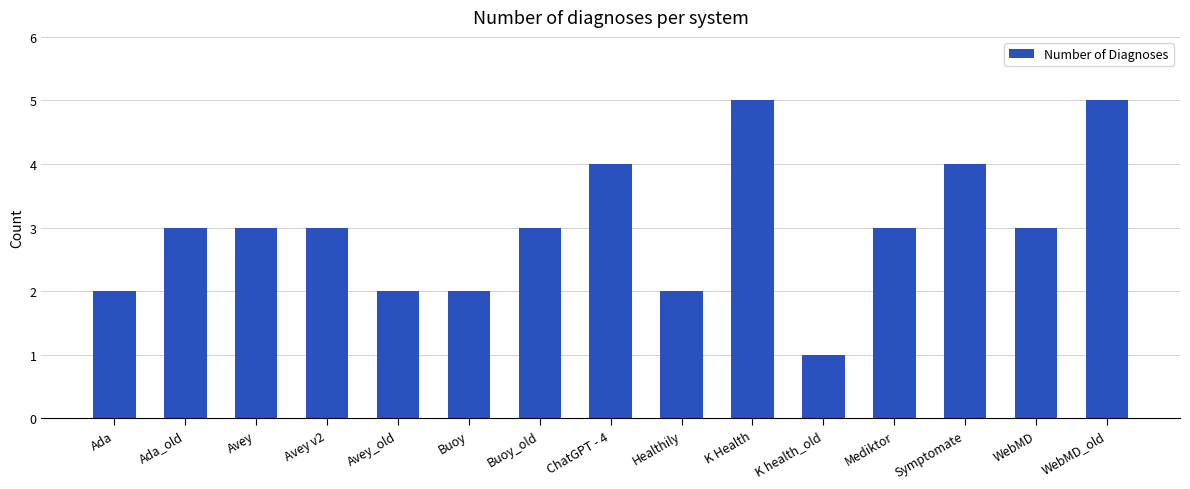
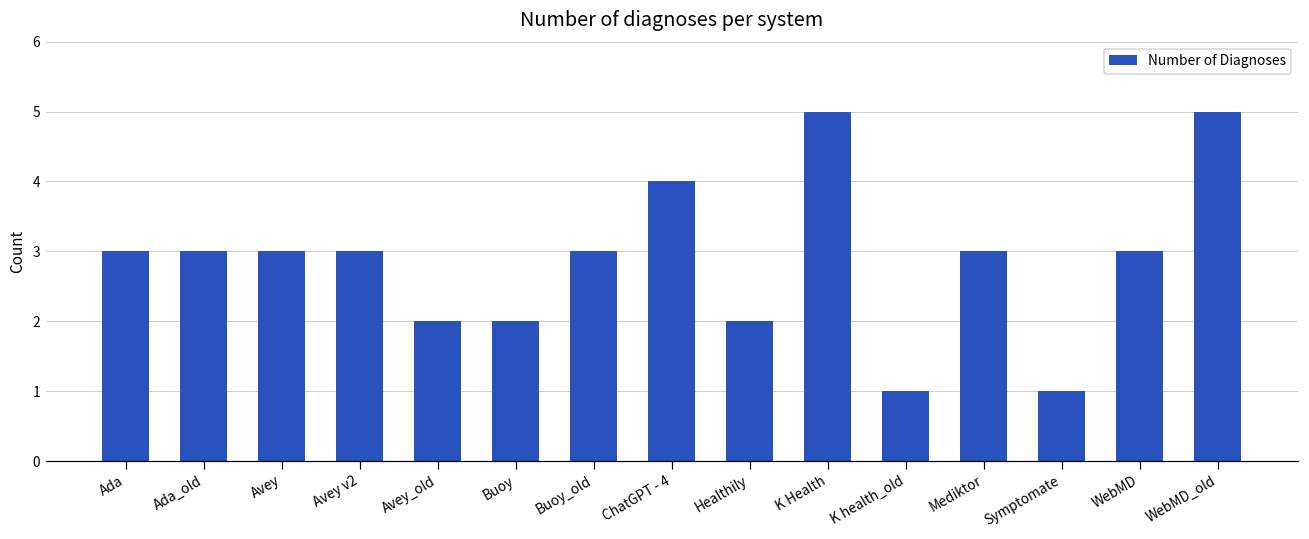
Ada: 2 -> 3
Symptomate: 4 -> 1
